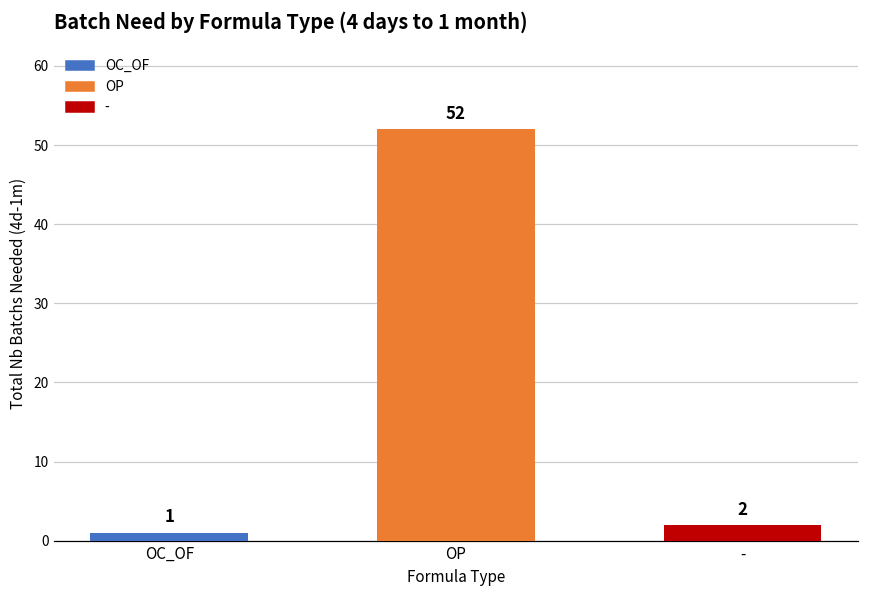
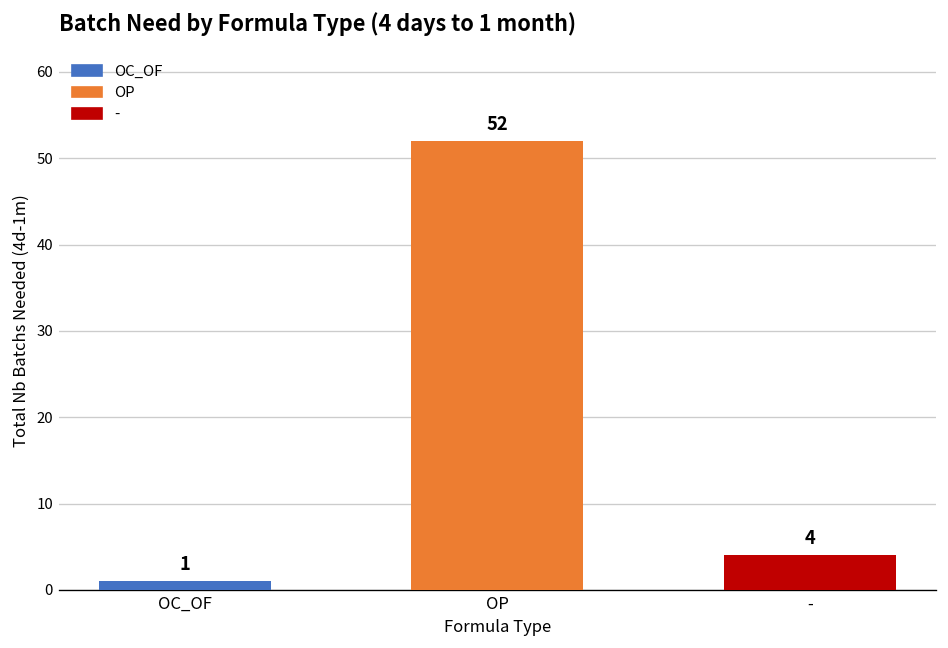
-: 2 -> 4
